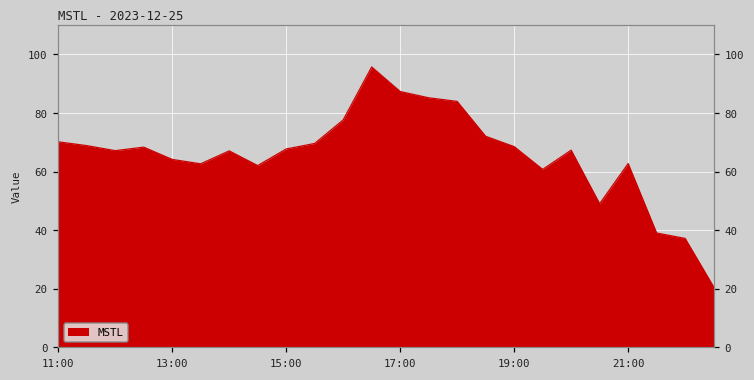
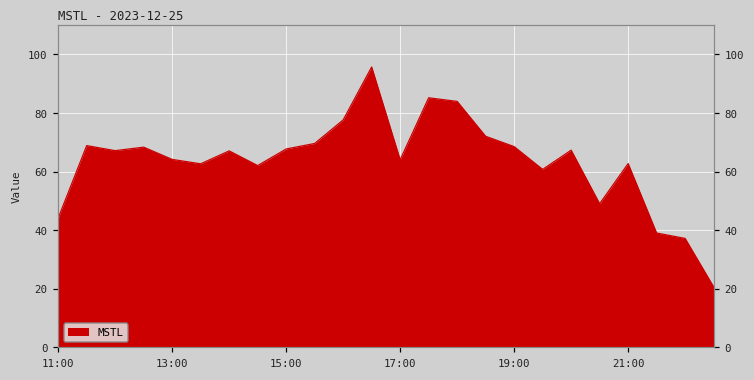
11:00: 70 -> 44
17:00: 87 -> 64
